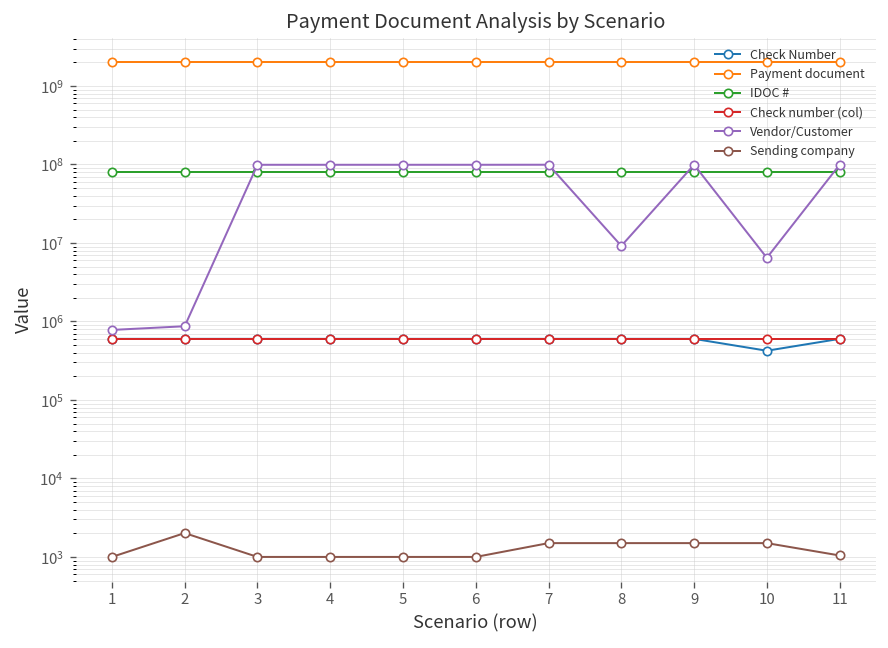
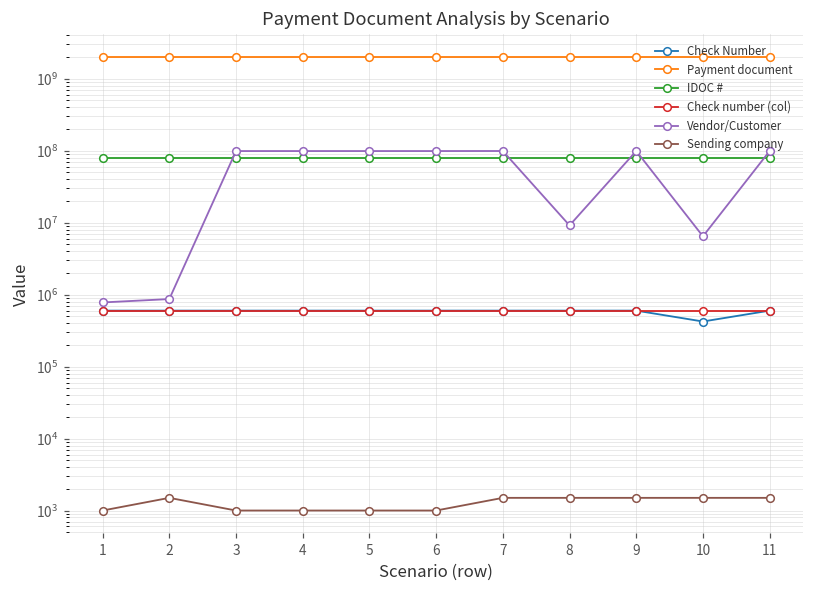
Sending company, 2: 2000 -> 1500
Sending company, 11: 1000 -> 1500
